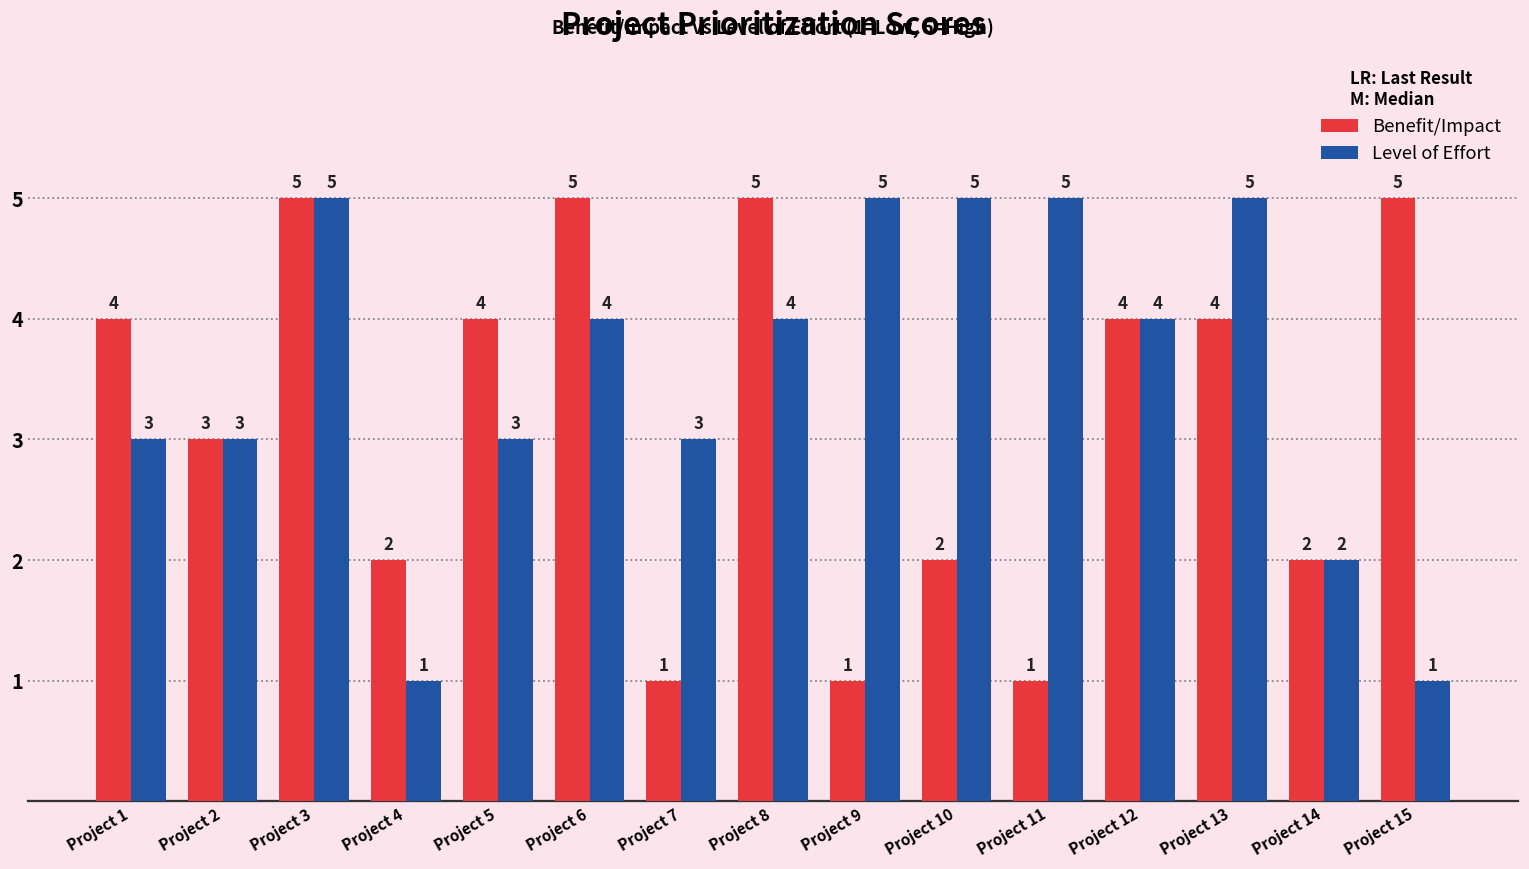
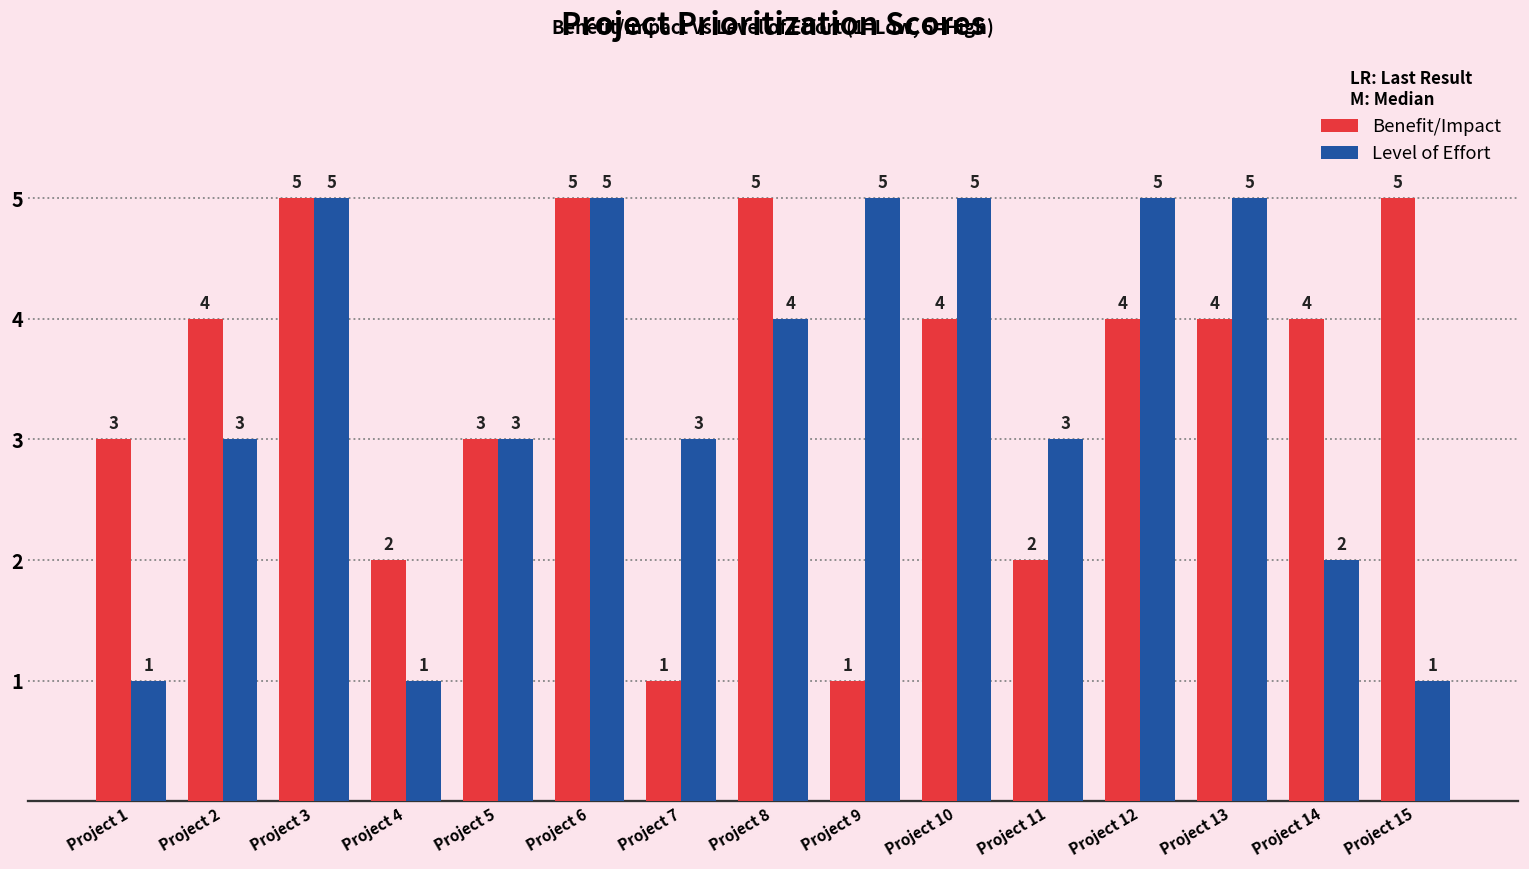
Benefit/Impact, Project 1: 4 -> 3
Level of Effort, Project 1: 3 -> 1
Benefit/Impact, Project 2: 3 -> 4
Benefit/Impact, Project 5: 4 -> 3
Level of Effort, Project 6: 4 -> 5
Benefit/Impact, Project 10: 2 -> 4
Benefit/Impact, Project 11: 1 -> 2
Level of Effort, Project 11: 5 -> 3
Level of Effort, Project 12: 4 -> 5
Benefit/Impact, Project 14: 2 -> 4
